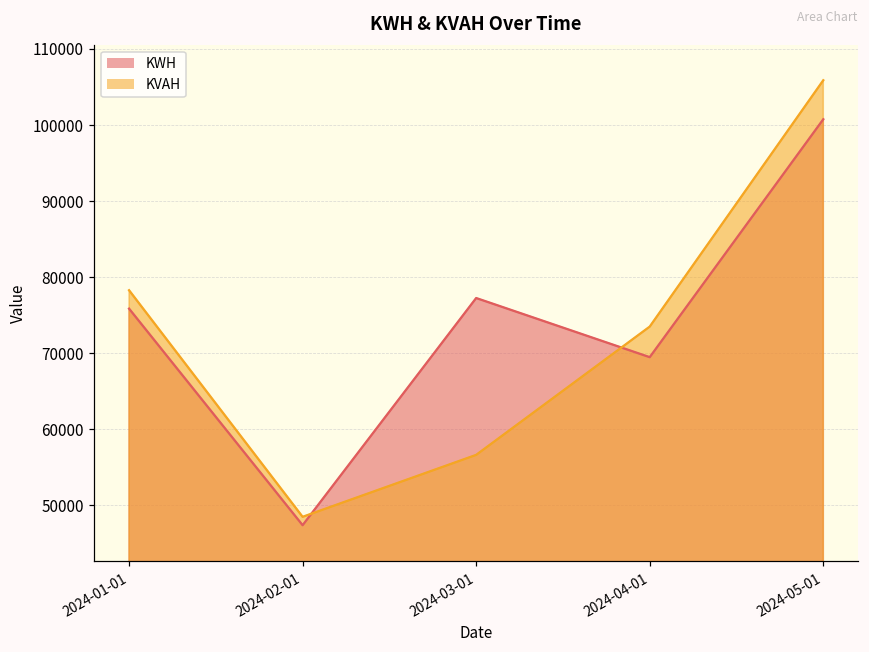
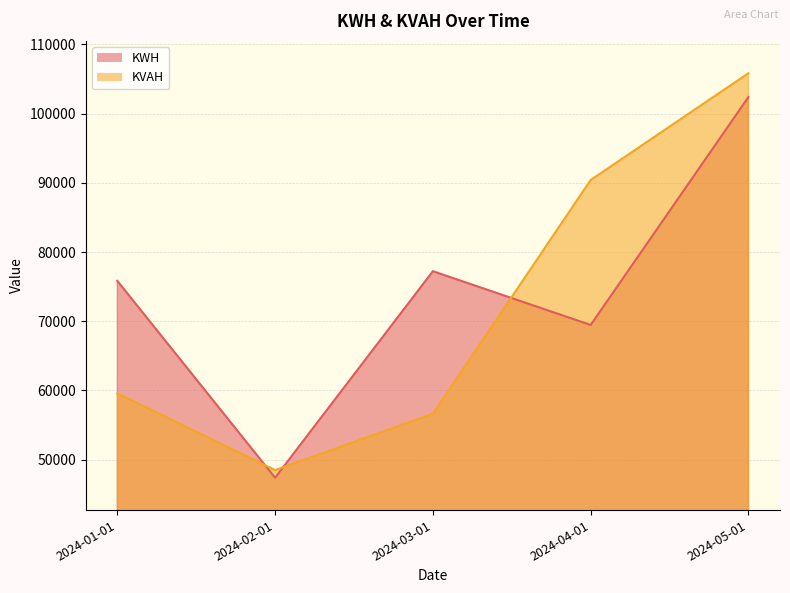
KVAH, 2024-01-01: 78000 -> 60000
KVAH, 2024-04-01: 73000 -> 90000
KWH, 2024-05-01: 101000 -> 102000
